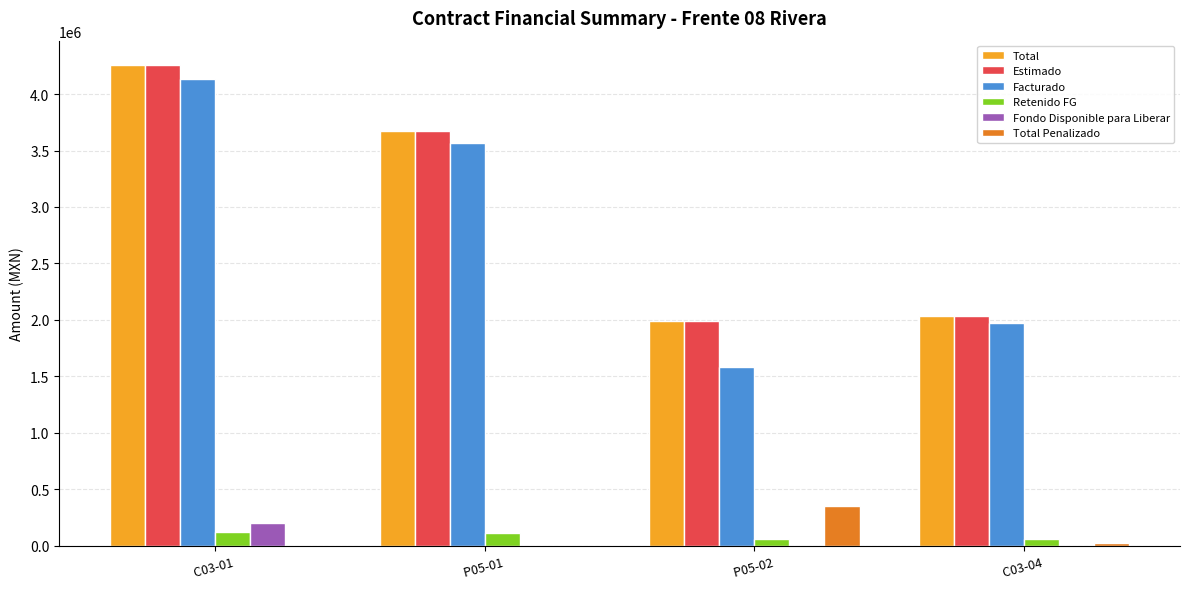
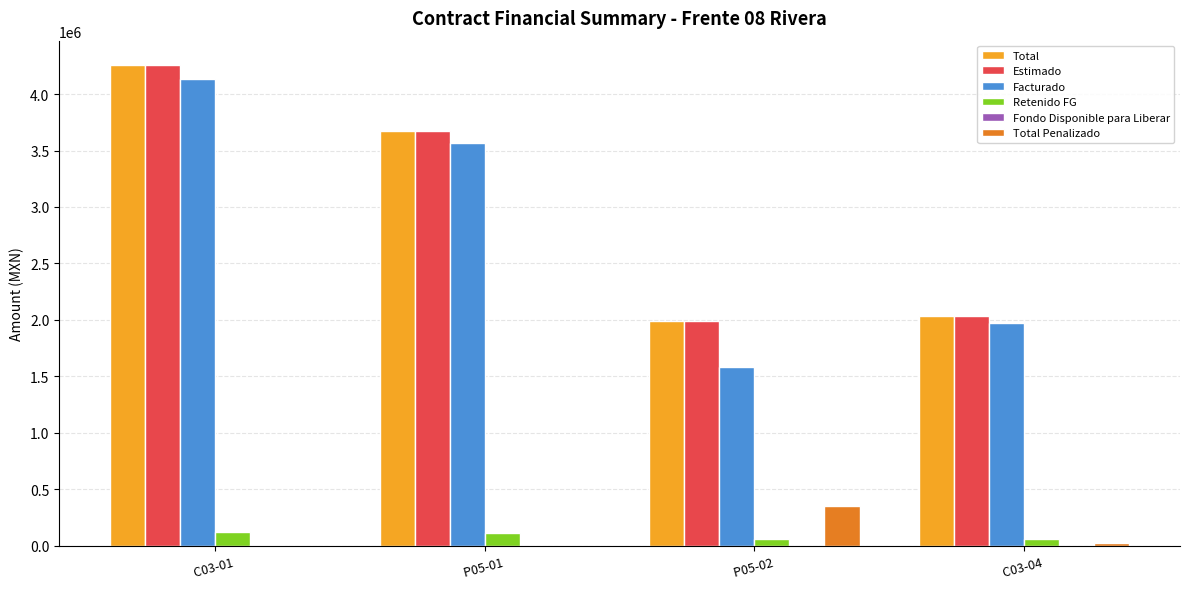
Fondo Disponible para Liberar, C03-01: 200000 -> 0
